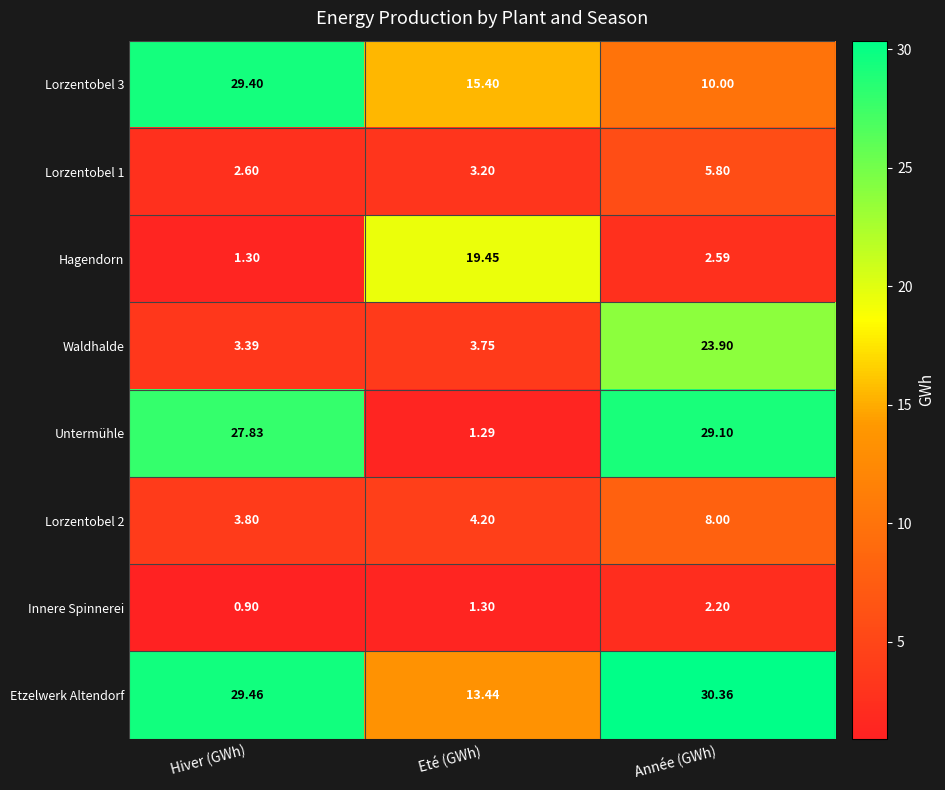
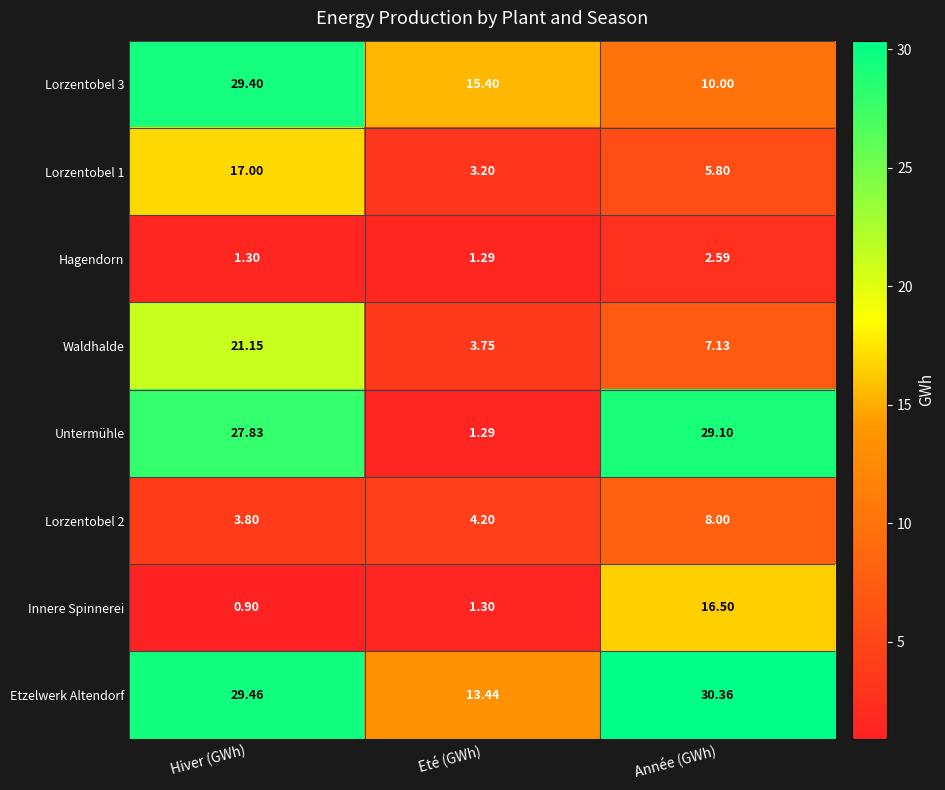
Lorzentobel 1, Hiver (GWh): 2.60 -> 17.00
Hagendorn, Eté (GWh): 19.45 -> 1.29
Waldhalde, Hiver (GWh): 3.39 -> 21.15
Waldhalde, Année (GWh): 23.90 -> 7.13
Innere Spinnerei, Année (GWh): 2.20 -> 16.50
